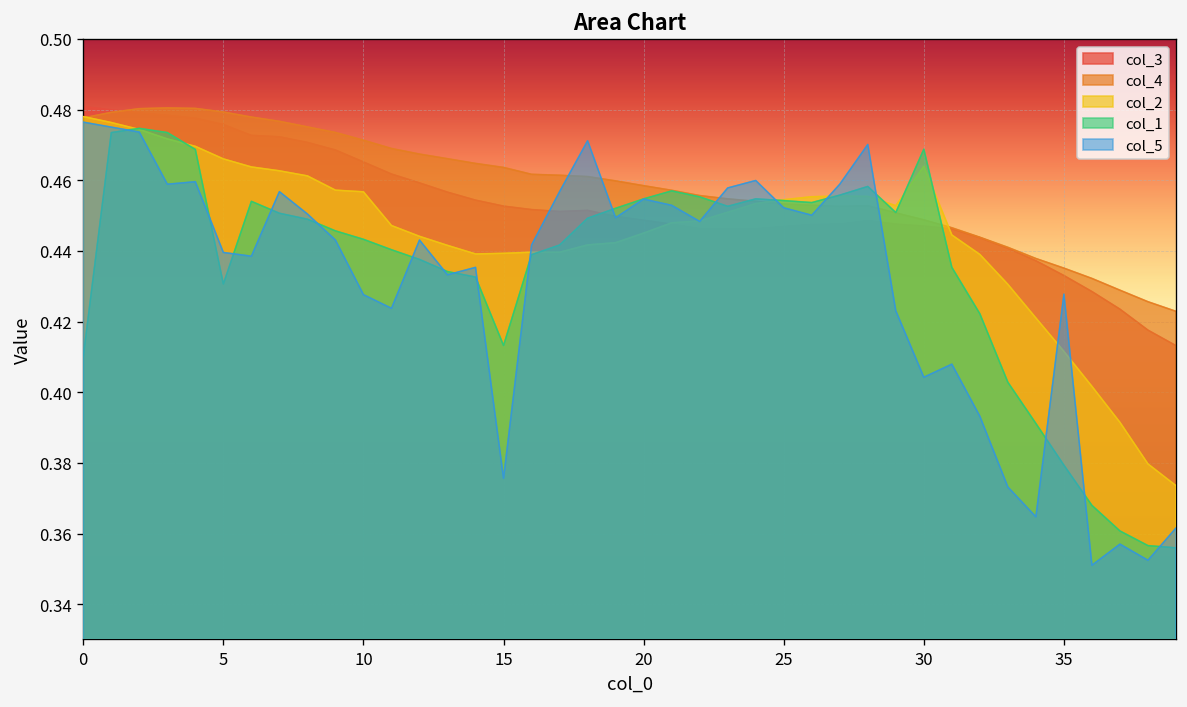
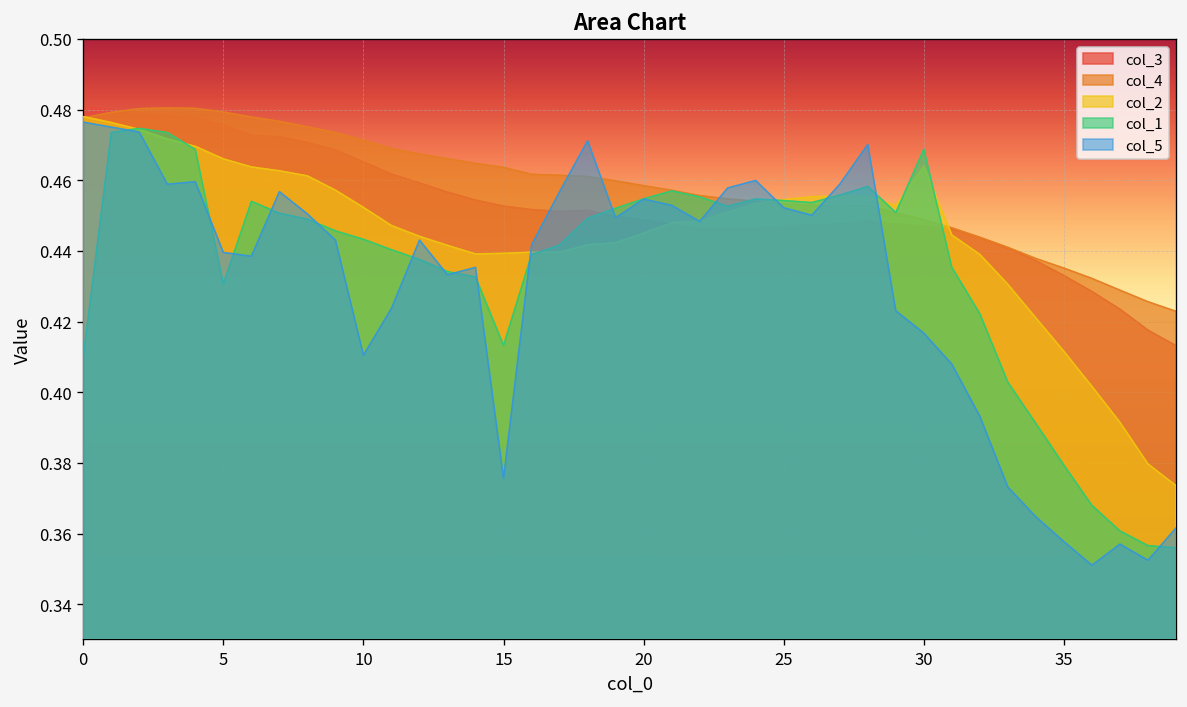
col_2, 10: 0.457 -> 0.452
col_5, 10: 0.428 -> 0.410
col_5, 30: 0.404 -> 0.417
col_5, 35: 0.428 -> 0.358
